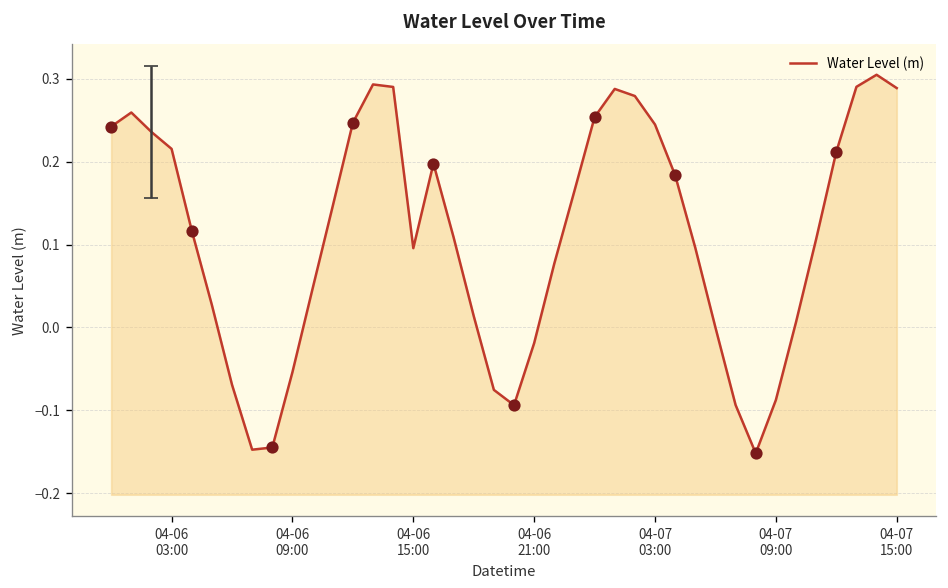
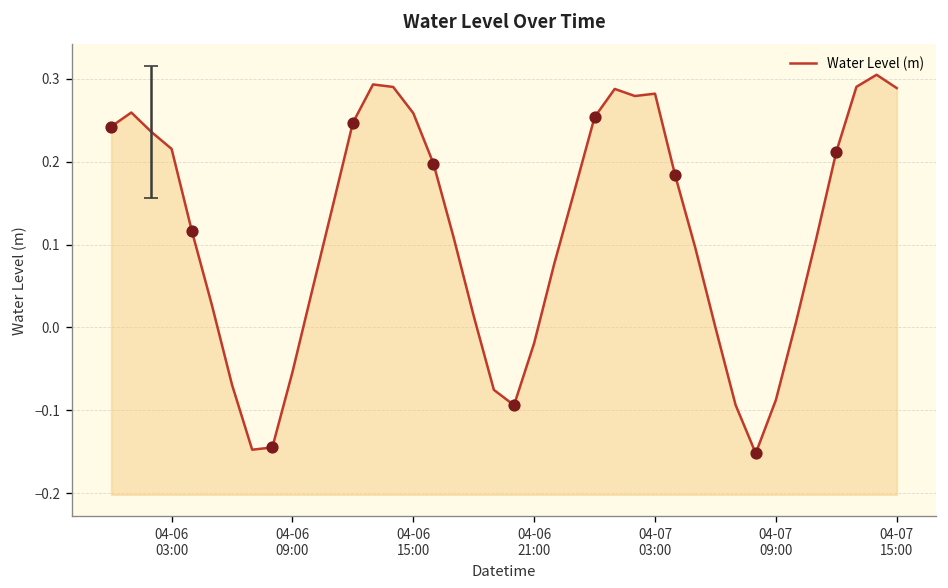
Water Level (m), 04-06 15:00: 0.10 -> 0.26
Water Level (m), 04-07 03:00: 0.24 -> 0.28
